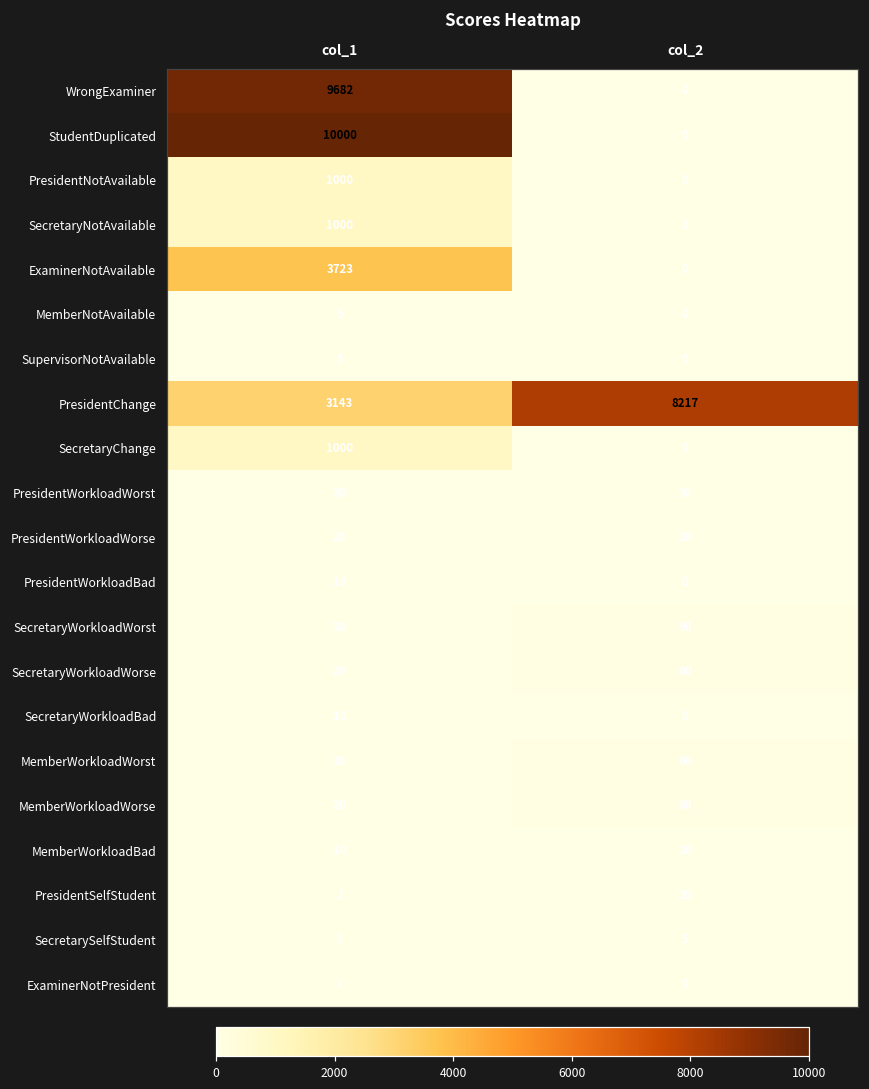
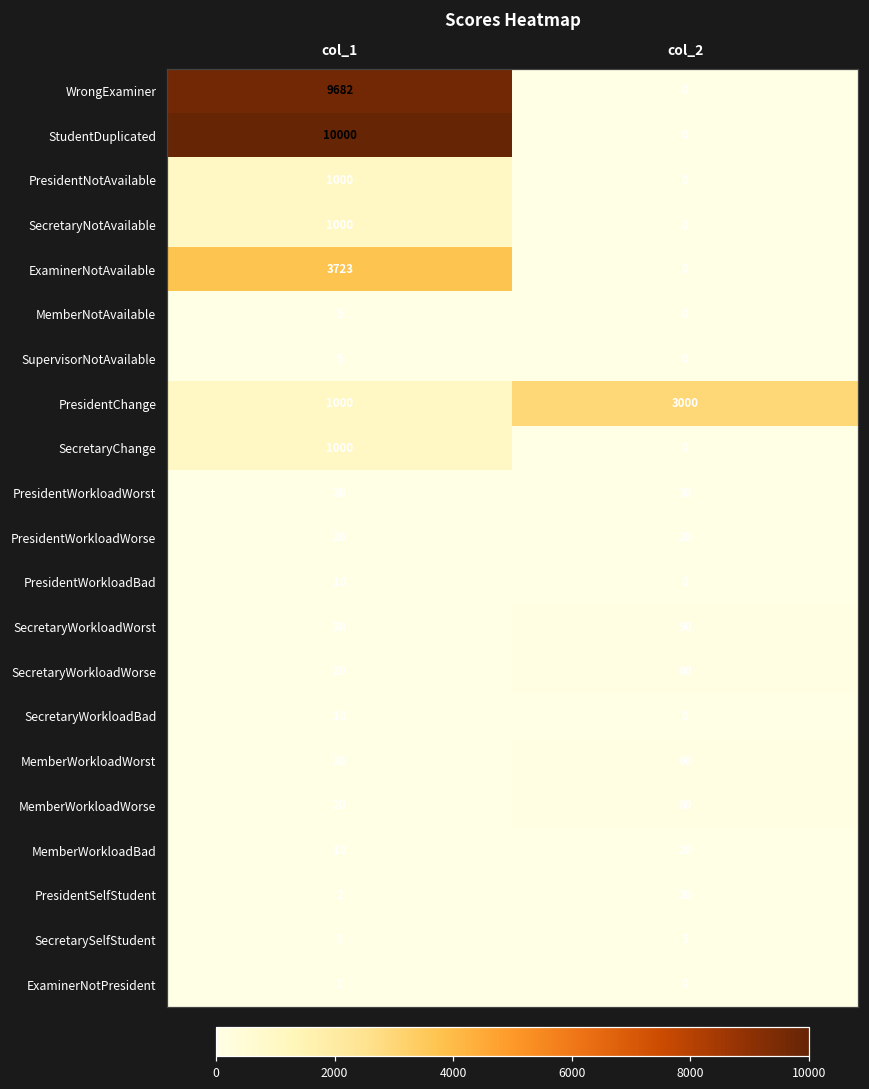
PresidentChange, col_1: 3143 -> 1000
PresidentChange, col_2: 8217 -> 3000
